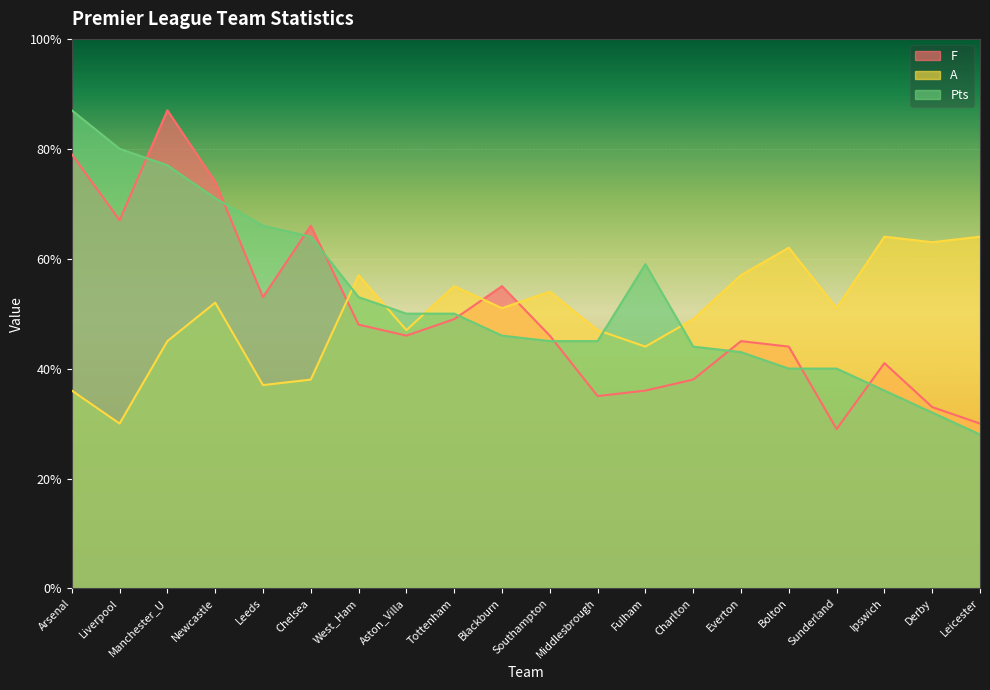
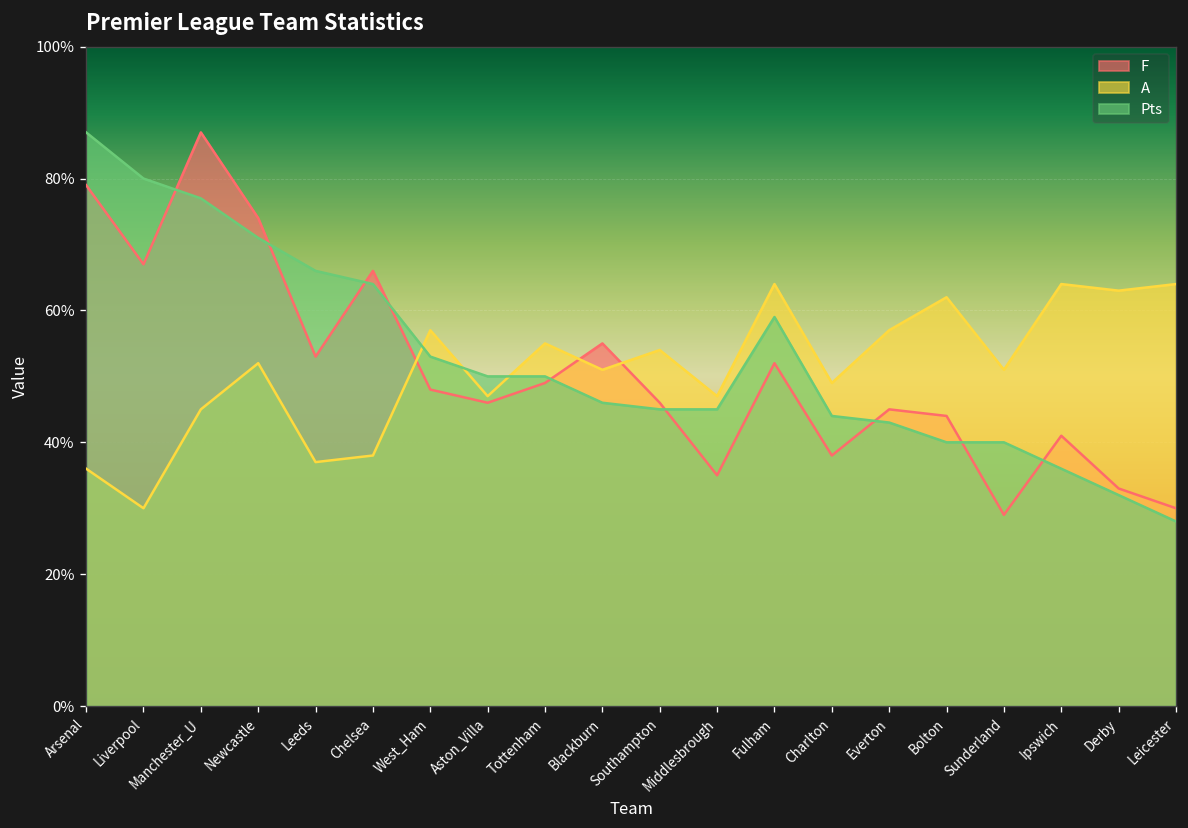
F, Fulham: 36% -> 52%
A, Fulham: 44% -> 64%
